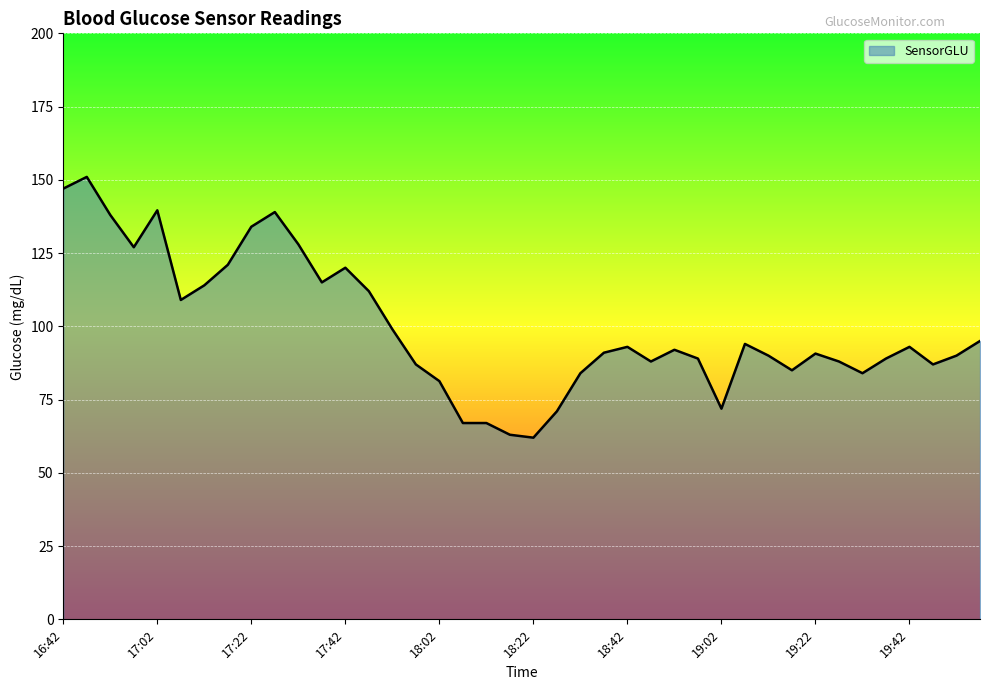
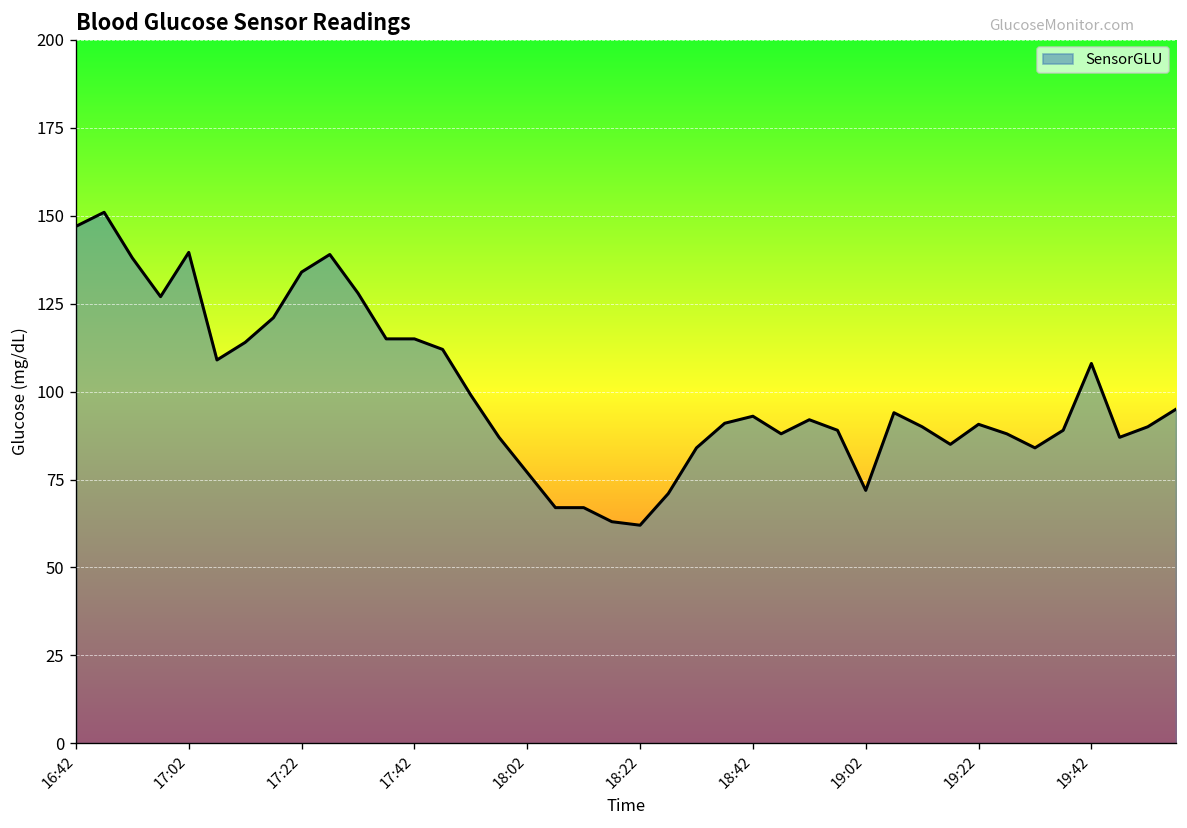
17:42: 120 -> 115
18:02: 81 -> 77
19:42: 93 -> 108
